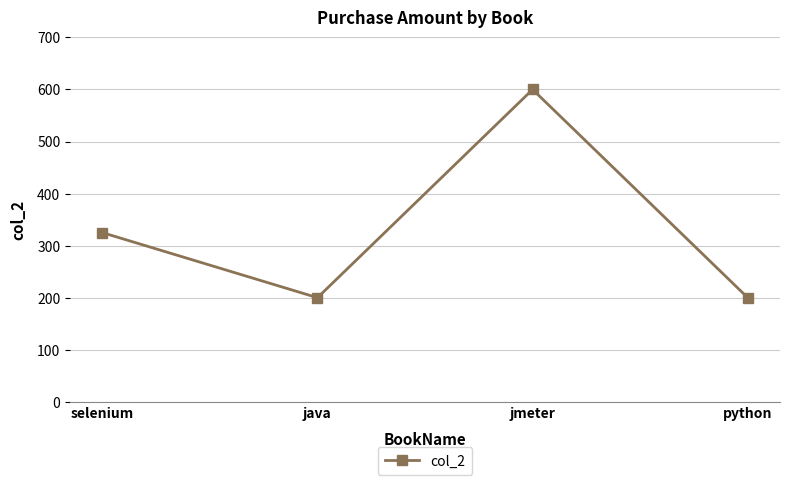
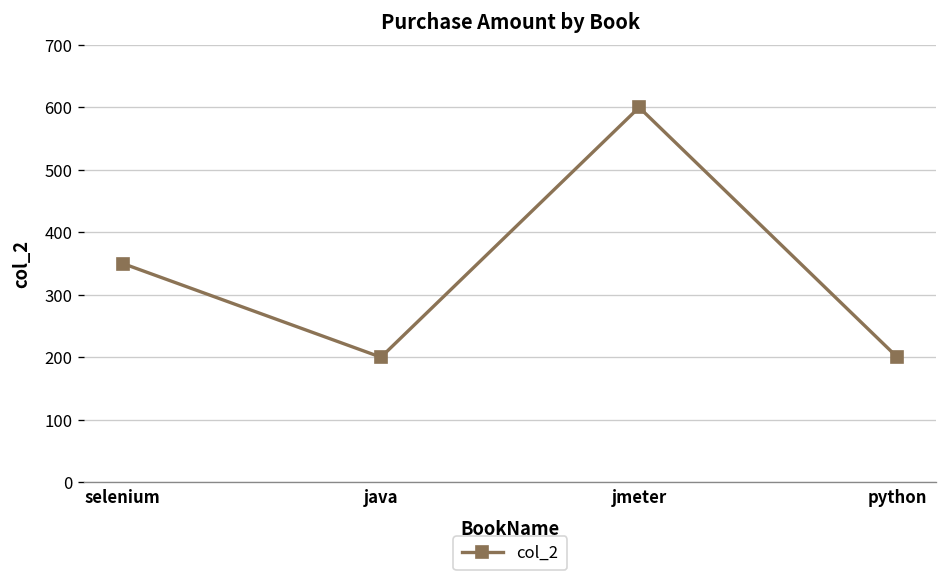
selenium: 330 -> 350
